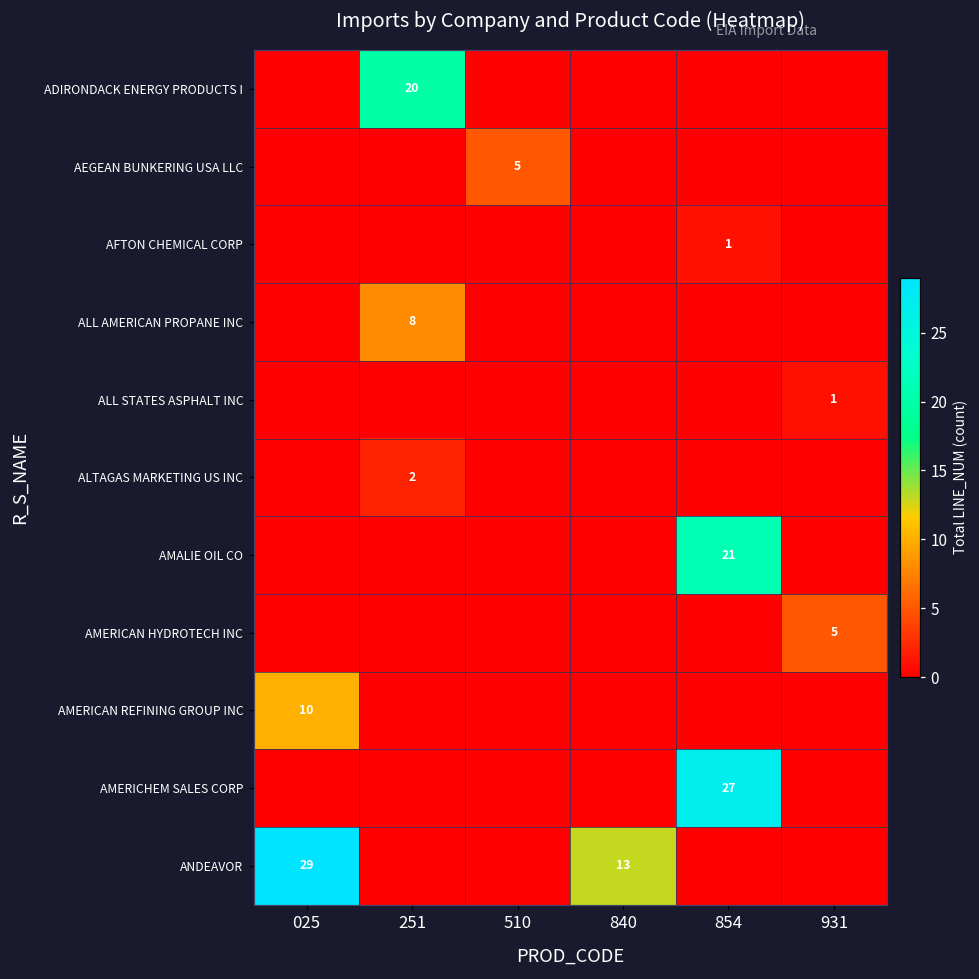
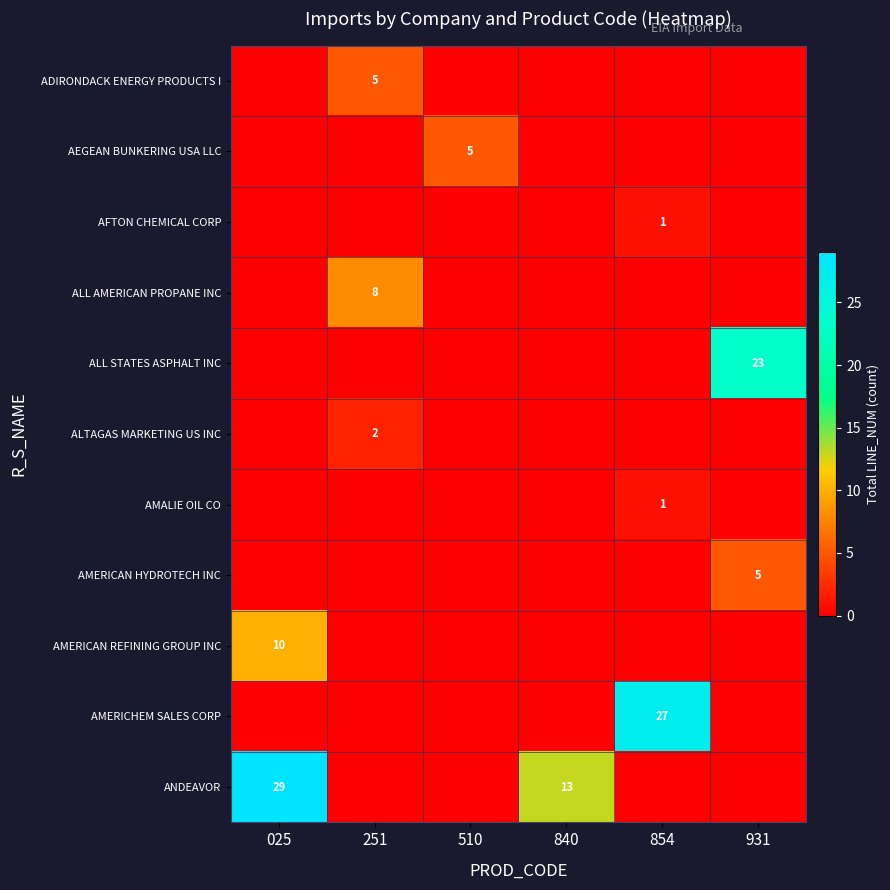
ADIRONDACK ENERGY PRODUCTS I, 251: 20 -> 5
ALL STATES ASPHALT INC, 931: 1 -> 23
AMALIE OIL CO, 854: 21 -> 1
